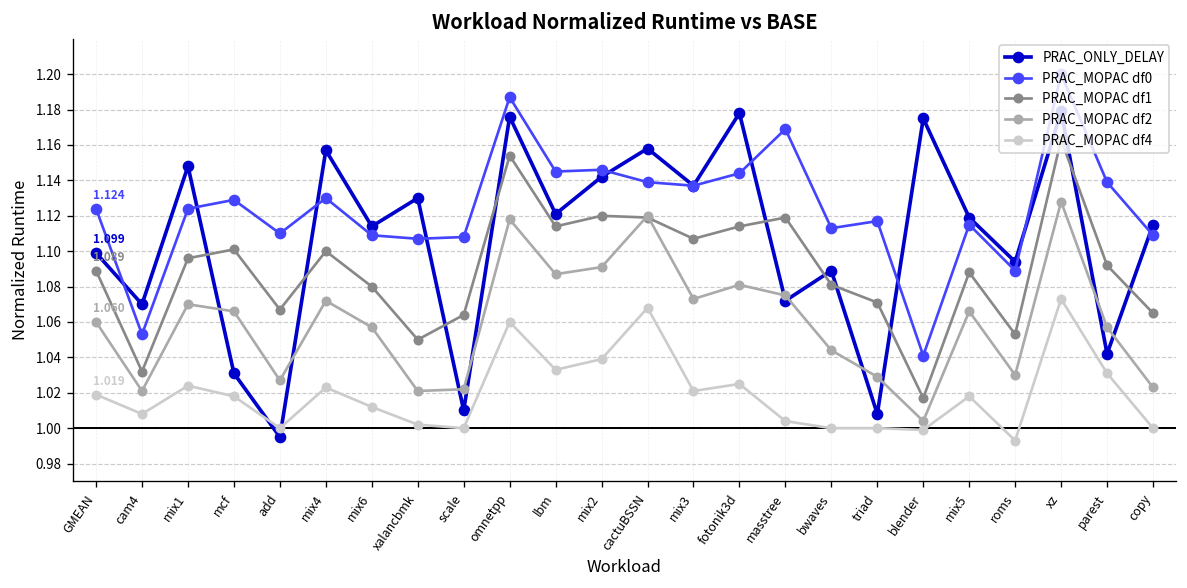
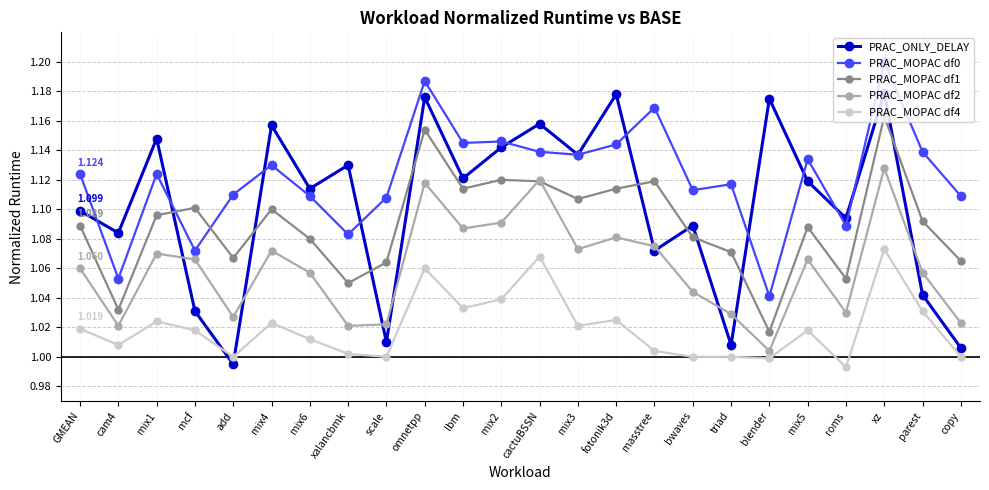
PRAC_ONLY_DELAY, cam4: 1.070 -> 1.084
PRAC_MOPAC df0, mcf: 1.129 -> 1.072
PRAC_MOPAC df0, xalancbmk: 1.107 -> 1.083
PRAC_MOPAC df0, mix5: 1.115 -> 1.134
PRAC_ONLY_DELAY, copy: 1.115 -> 1.006
